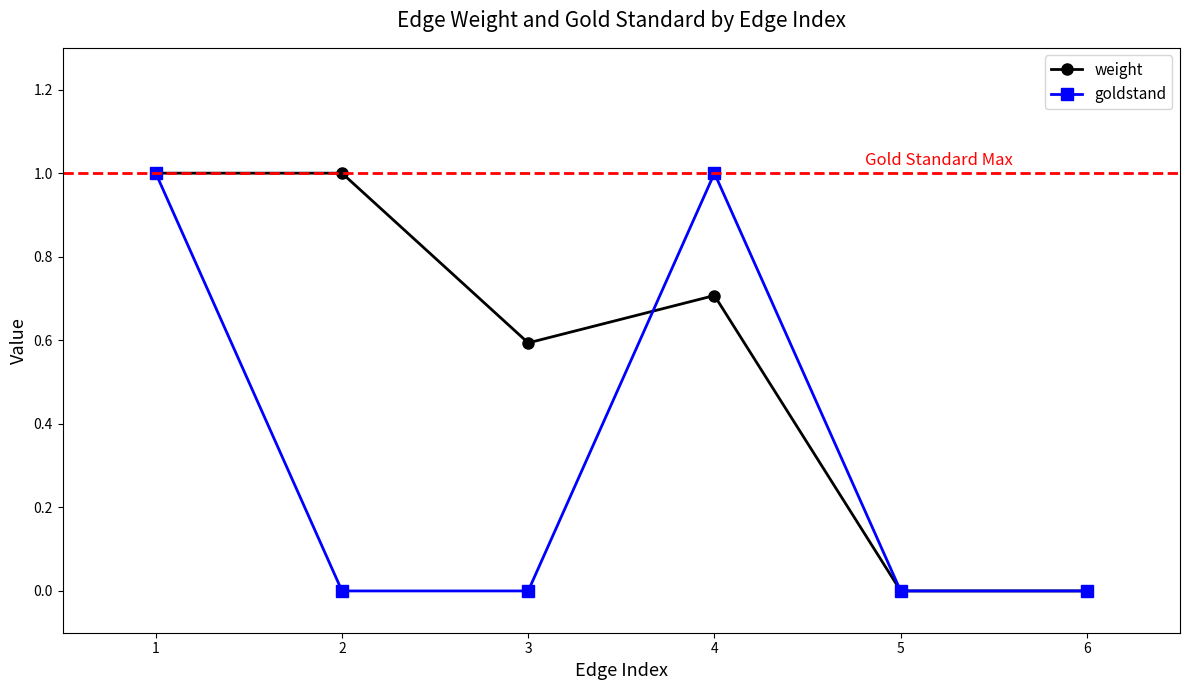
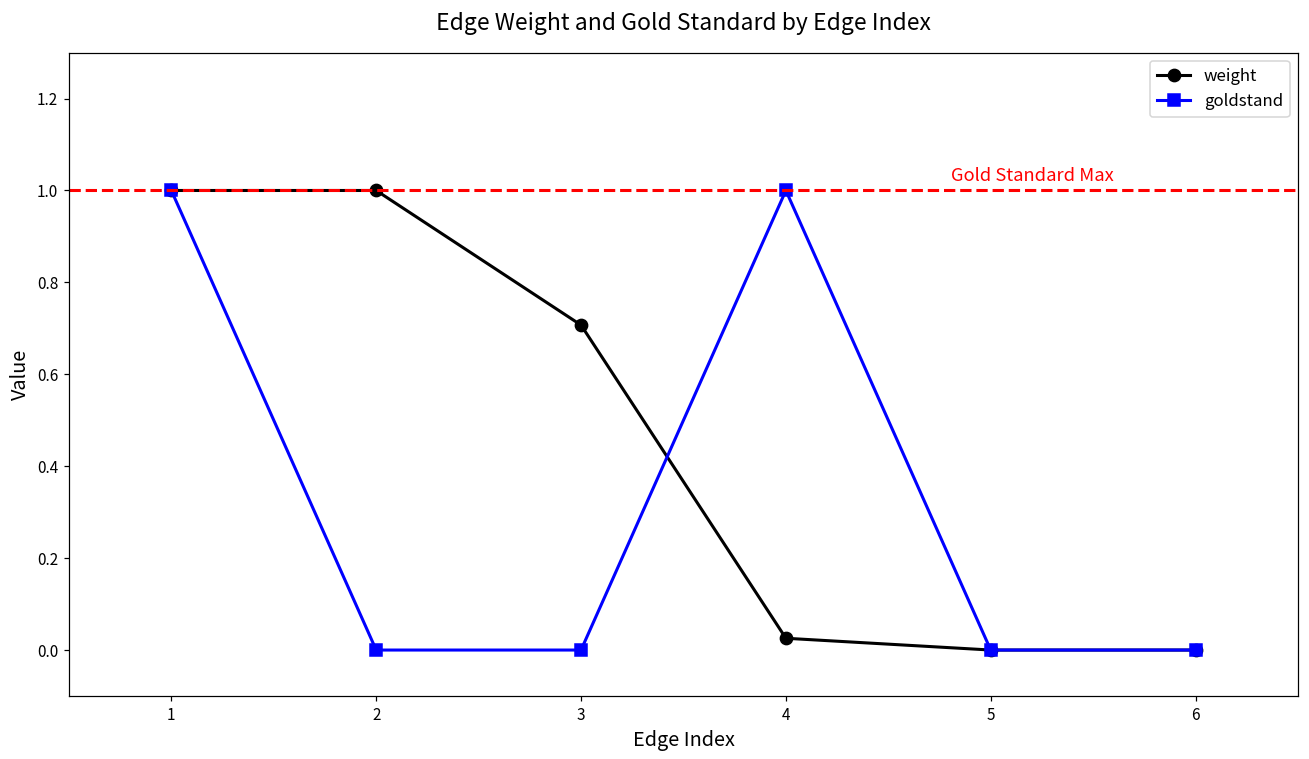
weight, 3: 0.59 -> 0.71
weight, 4: 0.71 -> 0.03
